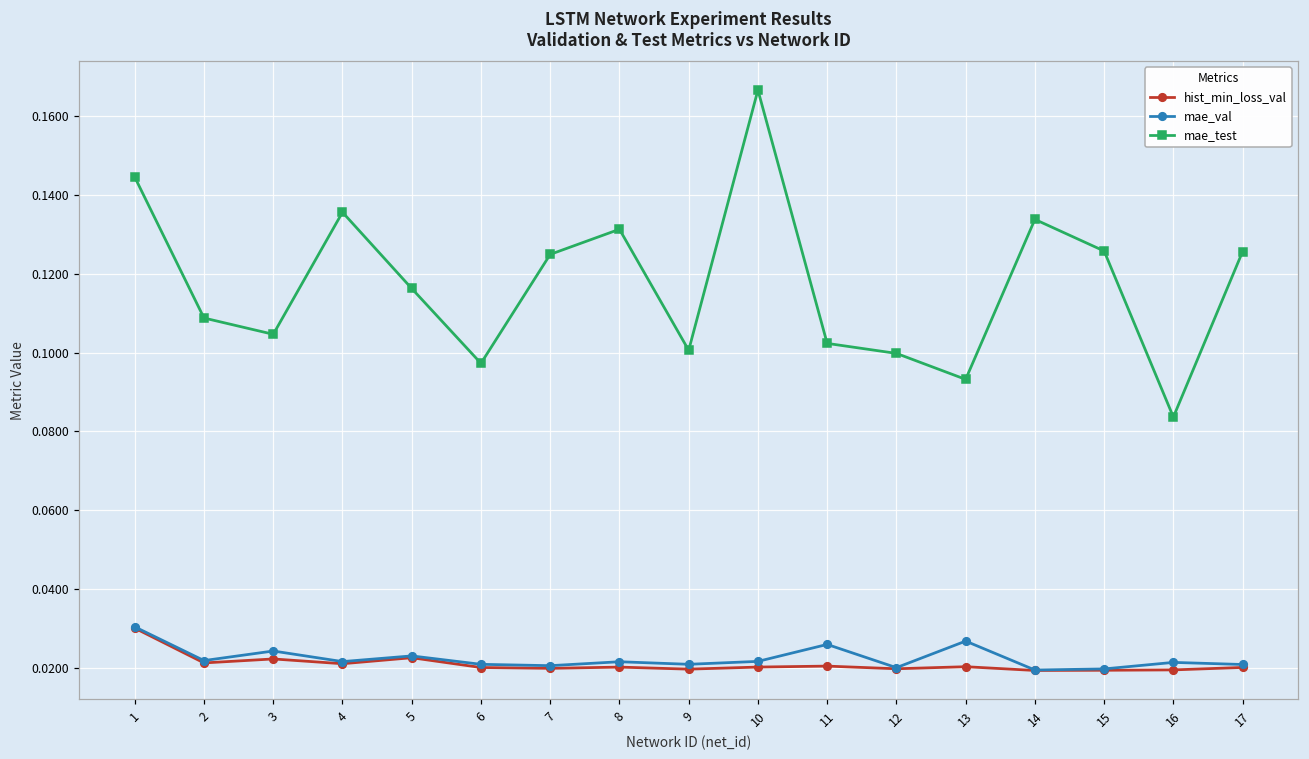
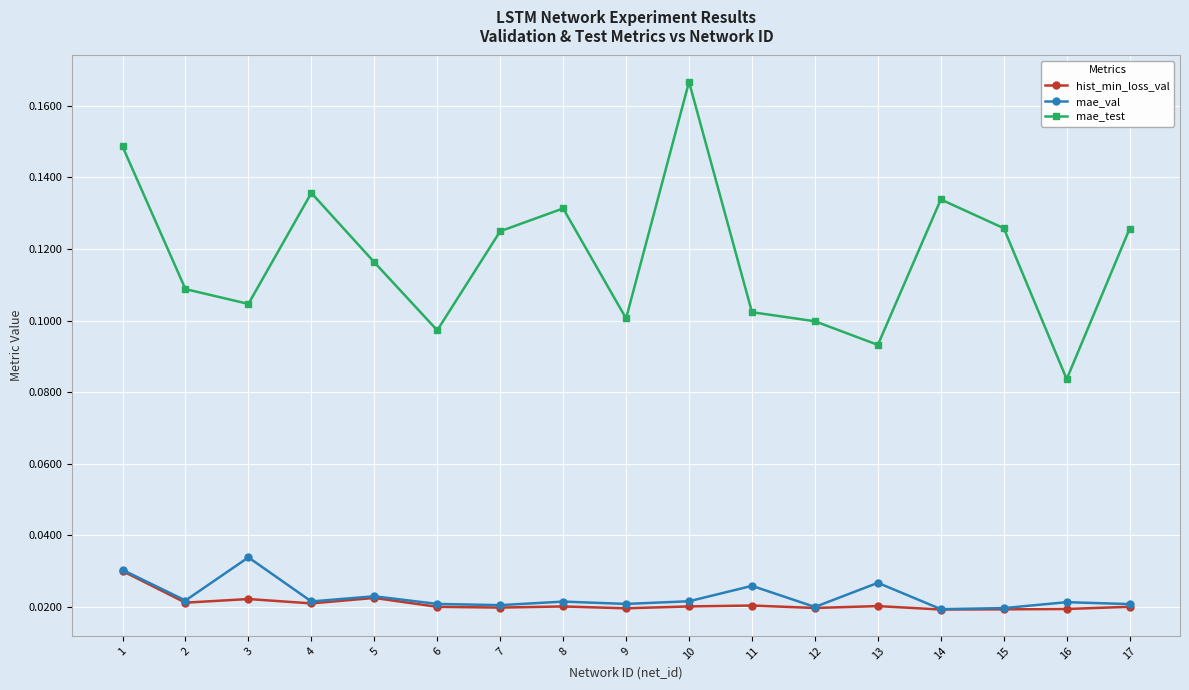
mae_test, 1: 0.145 -> 0.149
mae_val, 3: 0.024 -> 0.034
